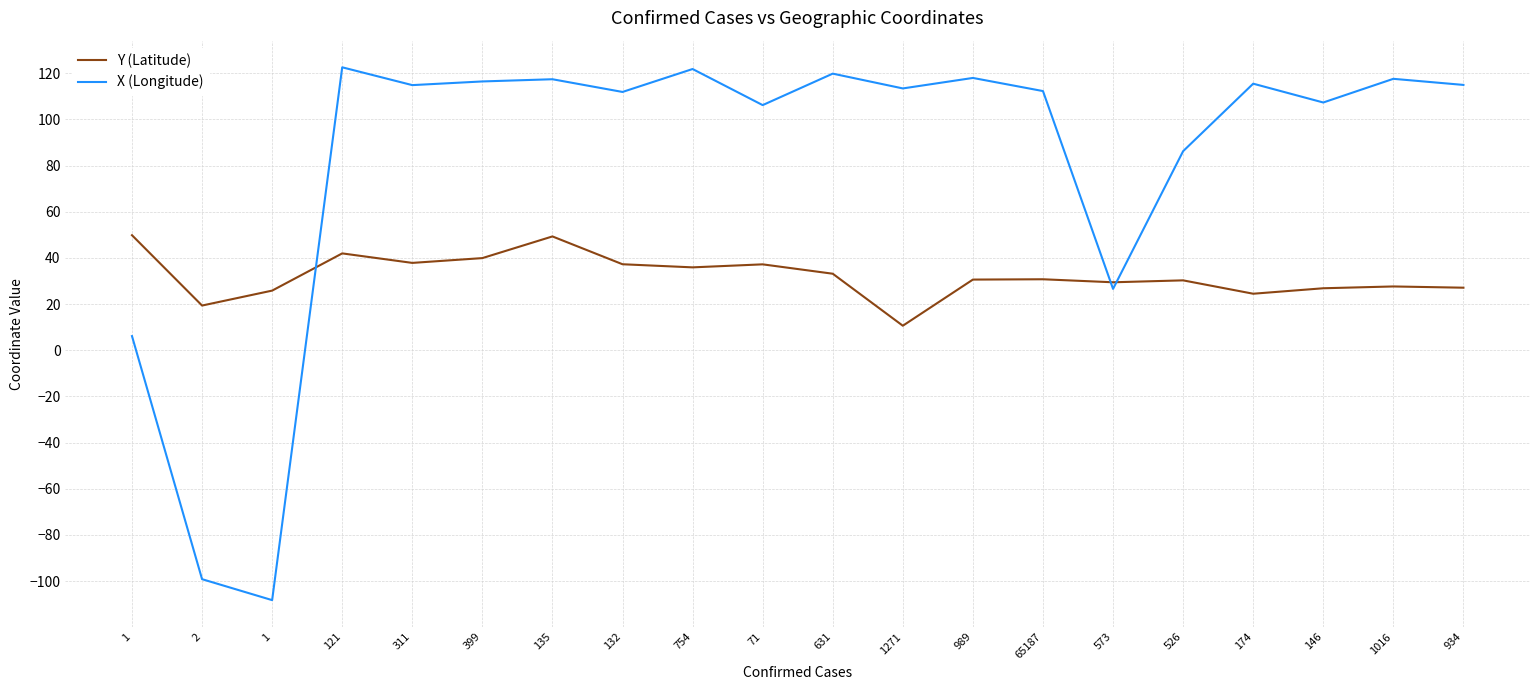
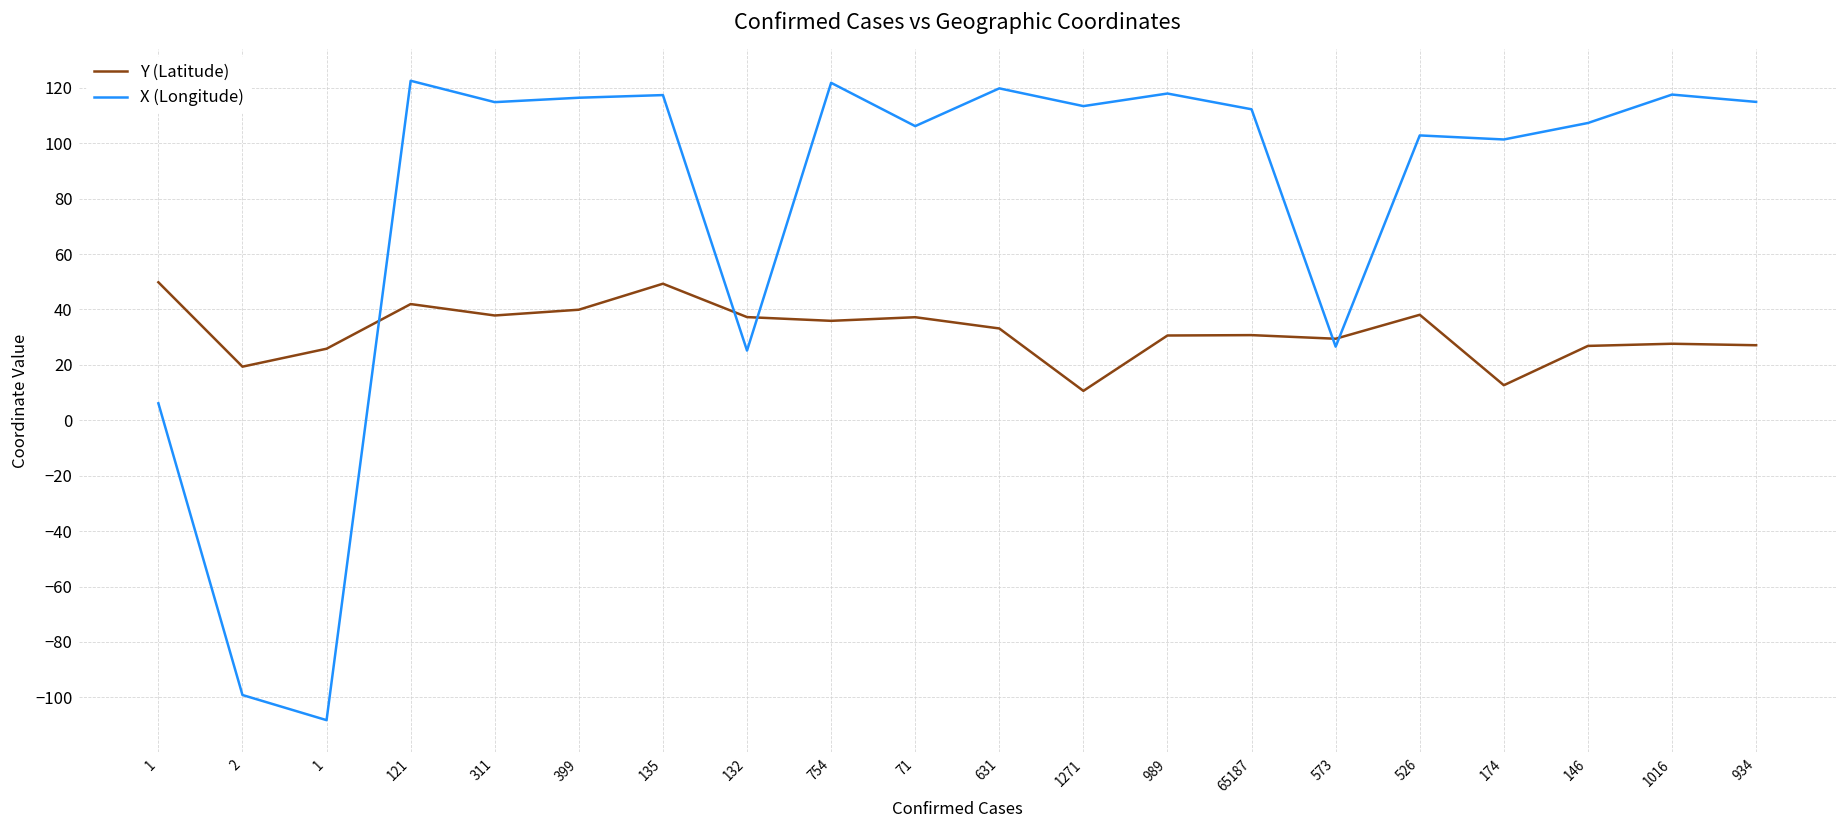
X (Longitude), 132: 112 -> 25
Y (Latitude), 526: 30 -> 38
X (Longitude), 526: 86 -> 103
Y (Latitude), 174: 24 -> 13
X (Longitude), 174: 115 -> 101
